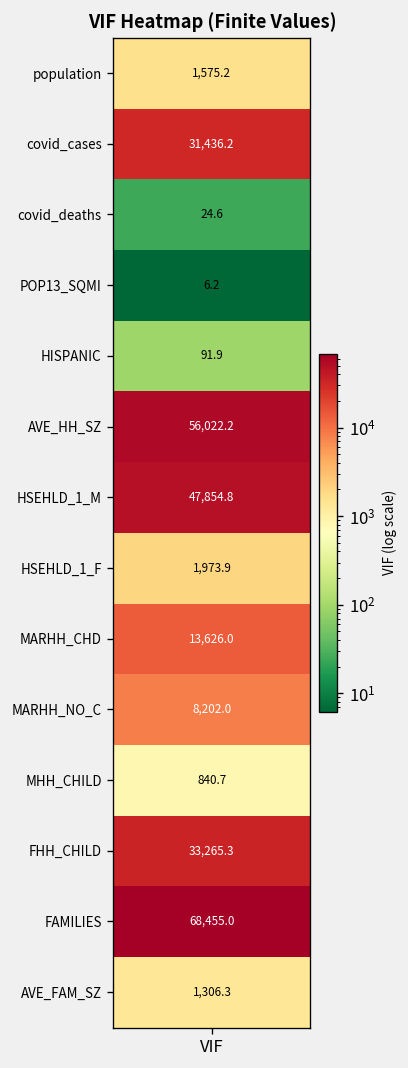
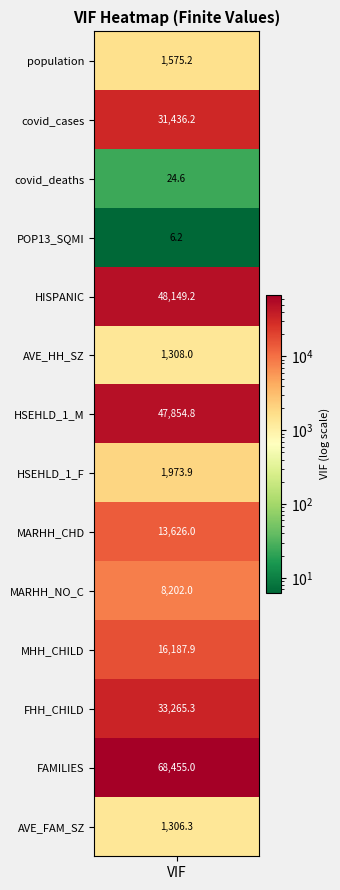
HISPANIC, VIF: 91.9 -> 48,149.2
AVE_HH_SZ, VIF: 56,022.2 -> 1,308.0
MHH_CHILD, VIF: 840.7 -> 16,187.9
